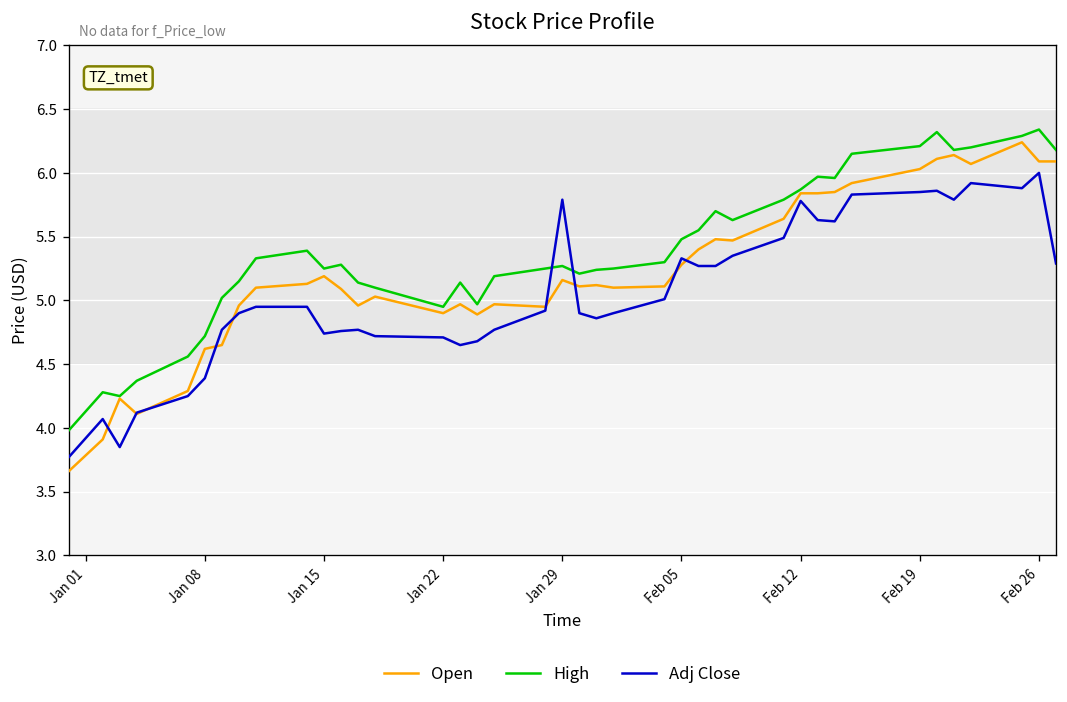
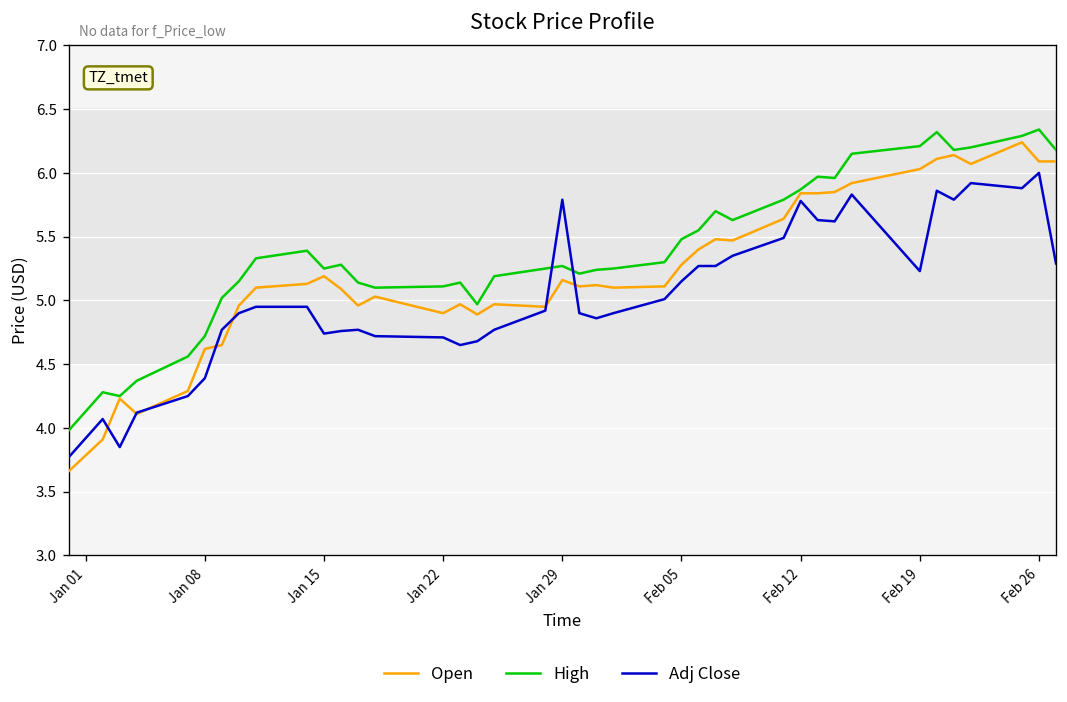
High, Jan 22: 4.95 -> 5.11
Adj Close, Feb 05: 5.33 -> 5.15
Adj Close, Feb 19: 5.85 -> 5.23
